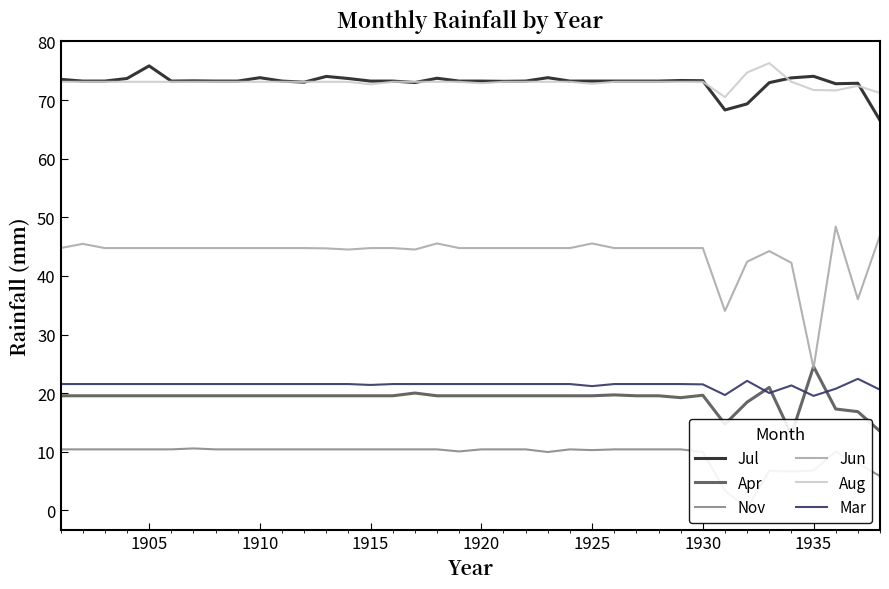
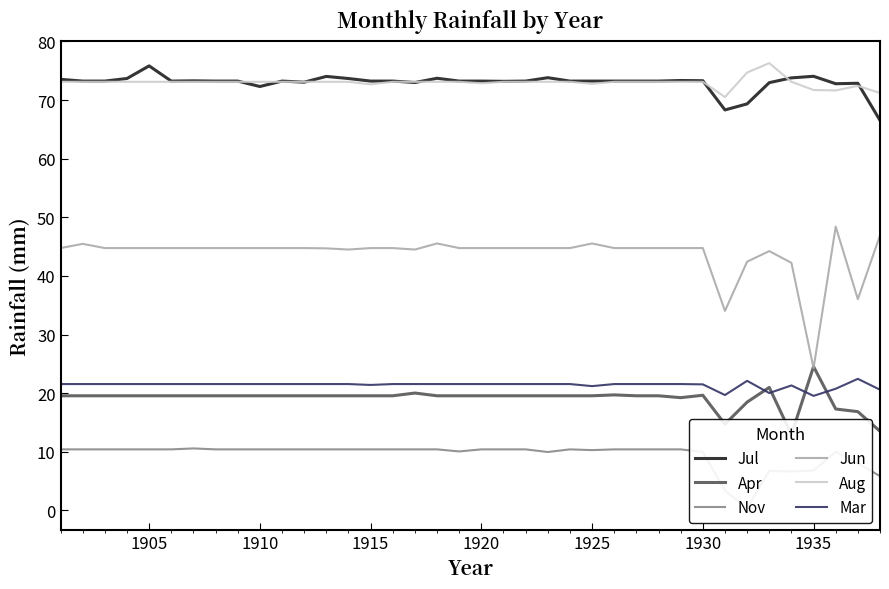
Jul, 1910: 74 -> 72
